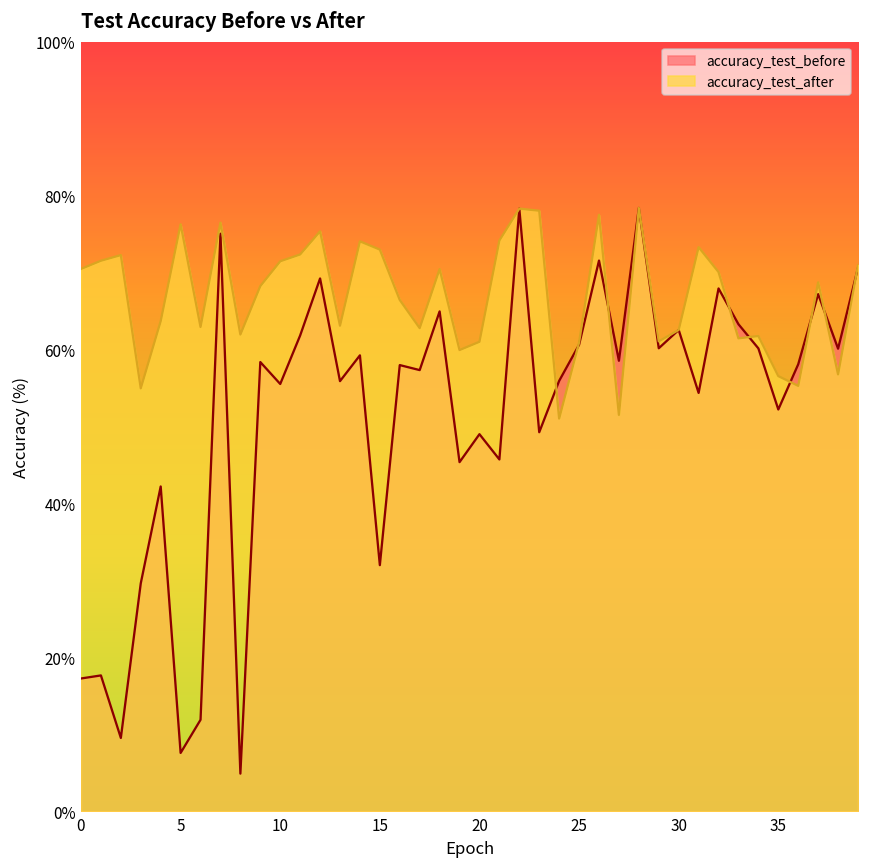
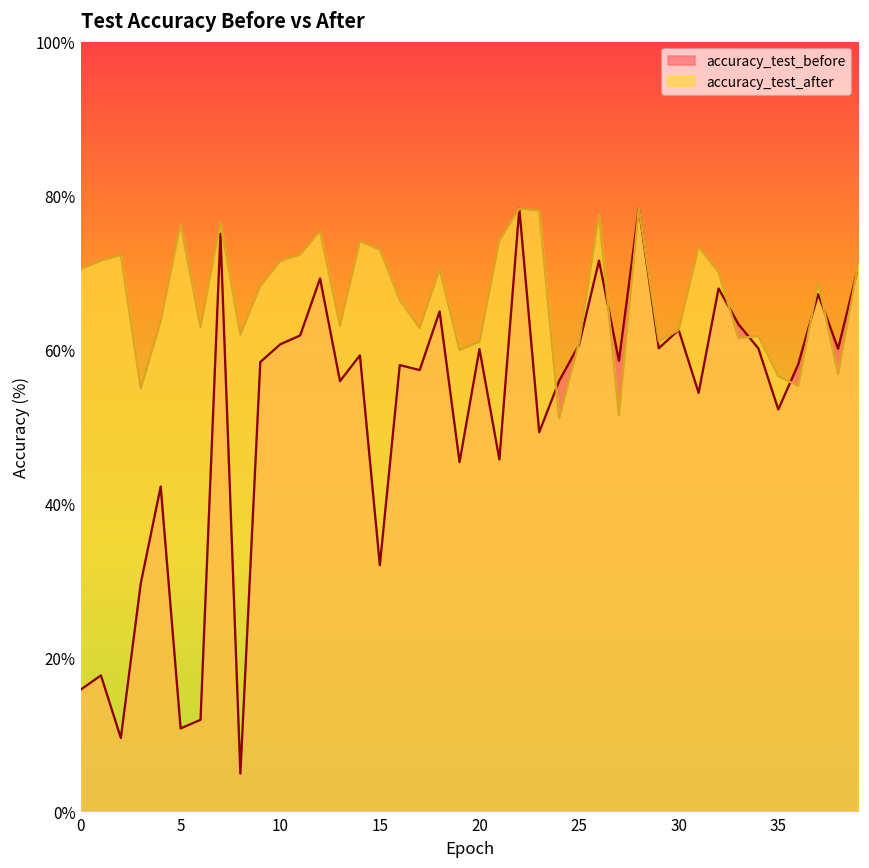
accuracy_test_before, 0: 17% -> 16%
accuracy_test_before, 5: 8% -> 11%
accuracy_test_before, 10: 56% -> 61%
accuracy_test_before, 20: 49% -> 60%
